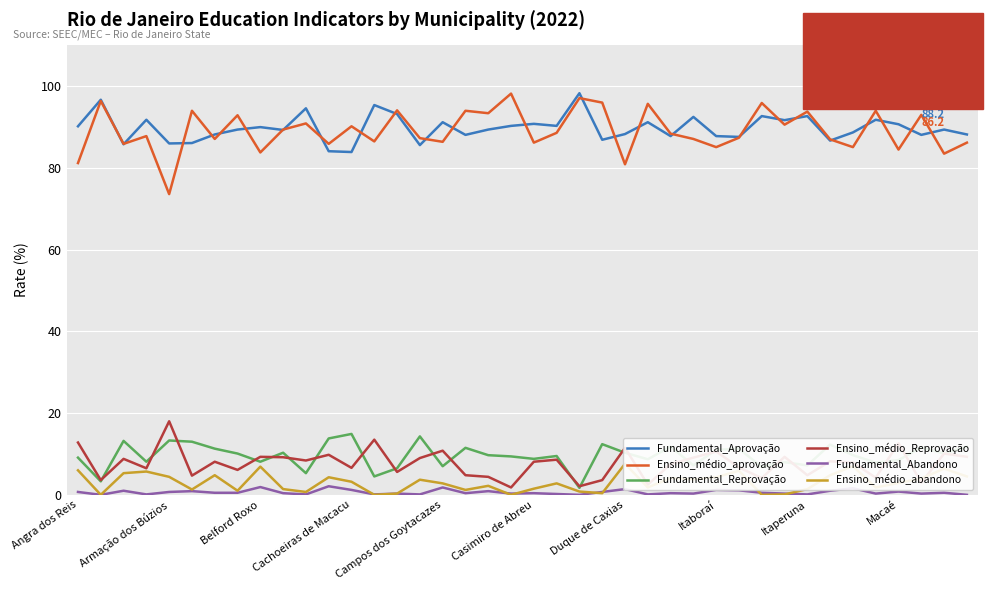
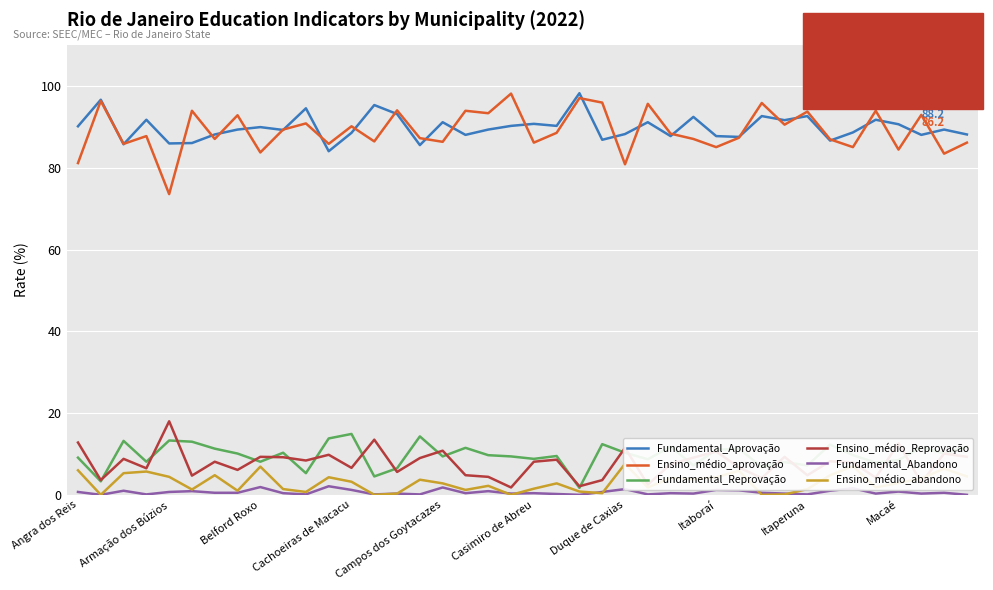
Fundamental_Aprovação, Cachoeiras de Macacu: 84 -> 89
Fundamental_Reprovação, Campos dos Goytacazes: 7 -> 9
